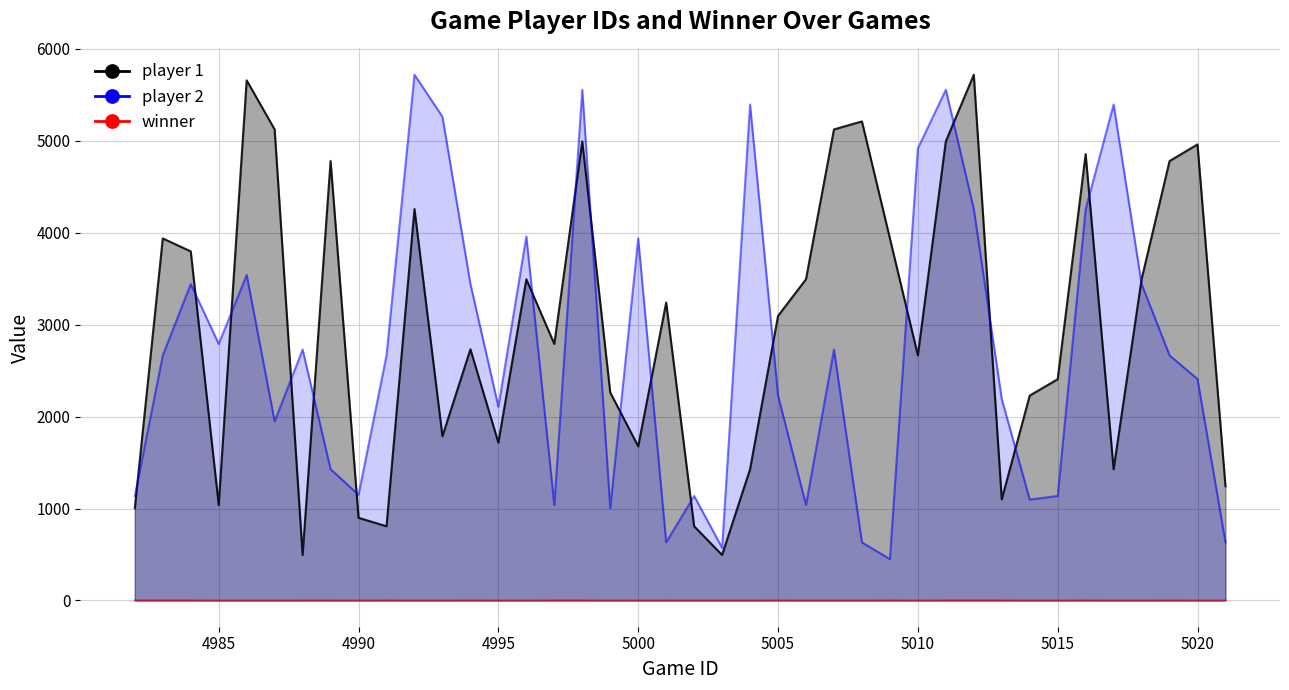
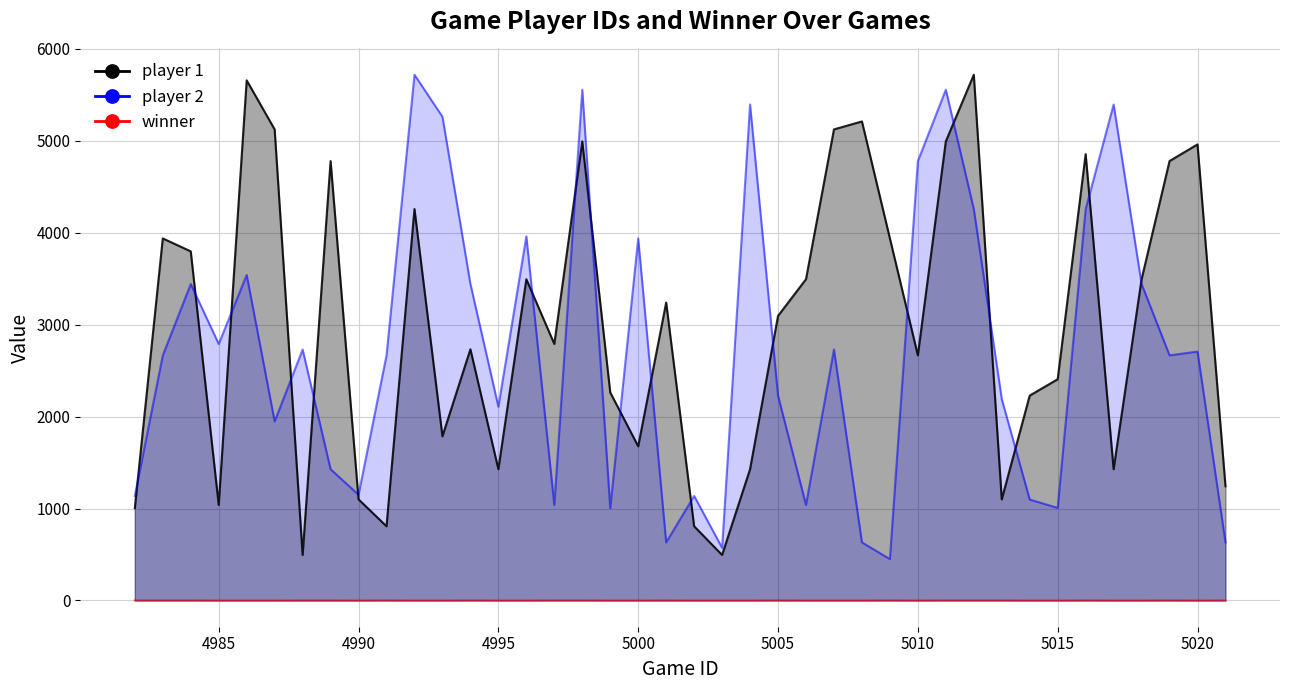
player 1, 4990: 900 -> 1100
player 1, 4995: 1700 -> 1400
player 2, 5010: 4900 -> 4800
player 2, 5015: 1100 -> 1000
player 2, 5020: 2400 -> 2700
